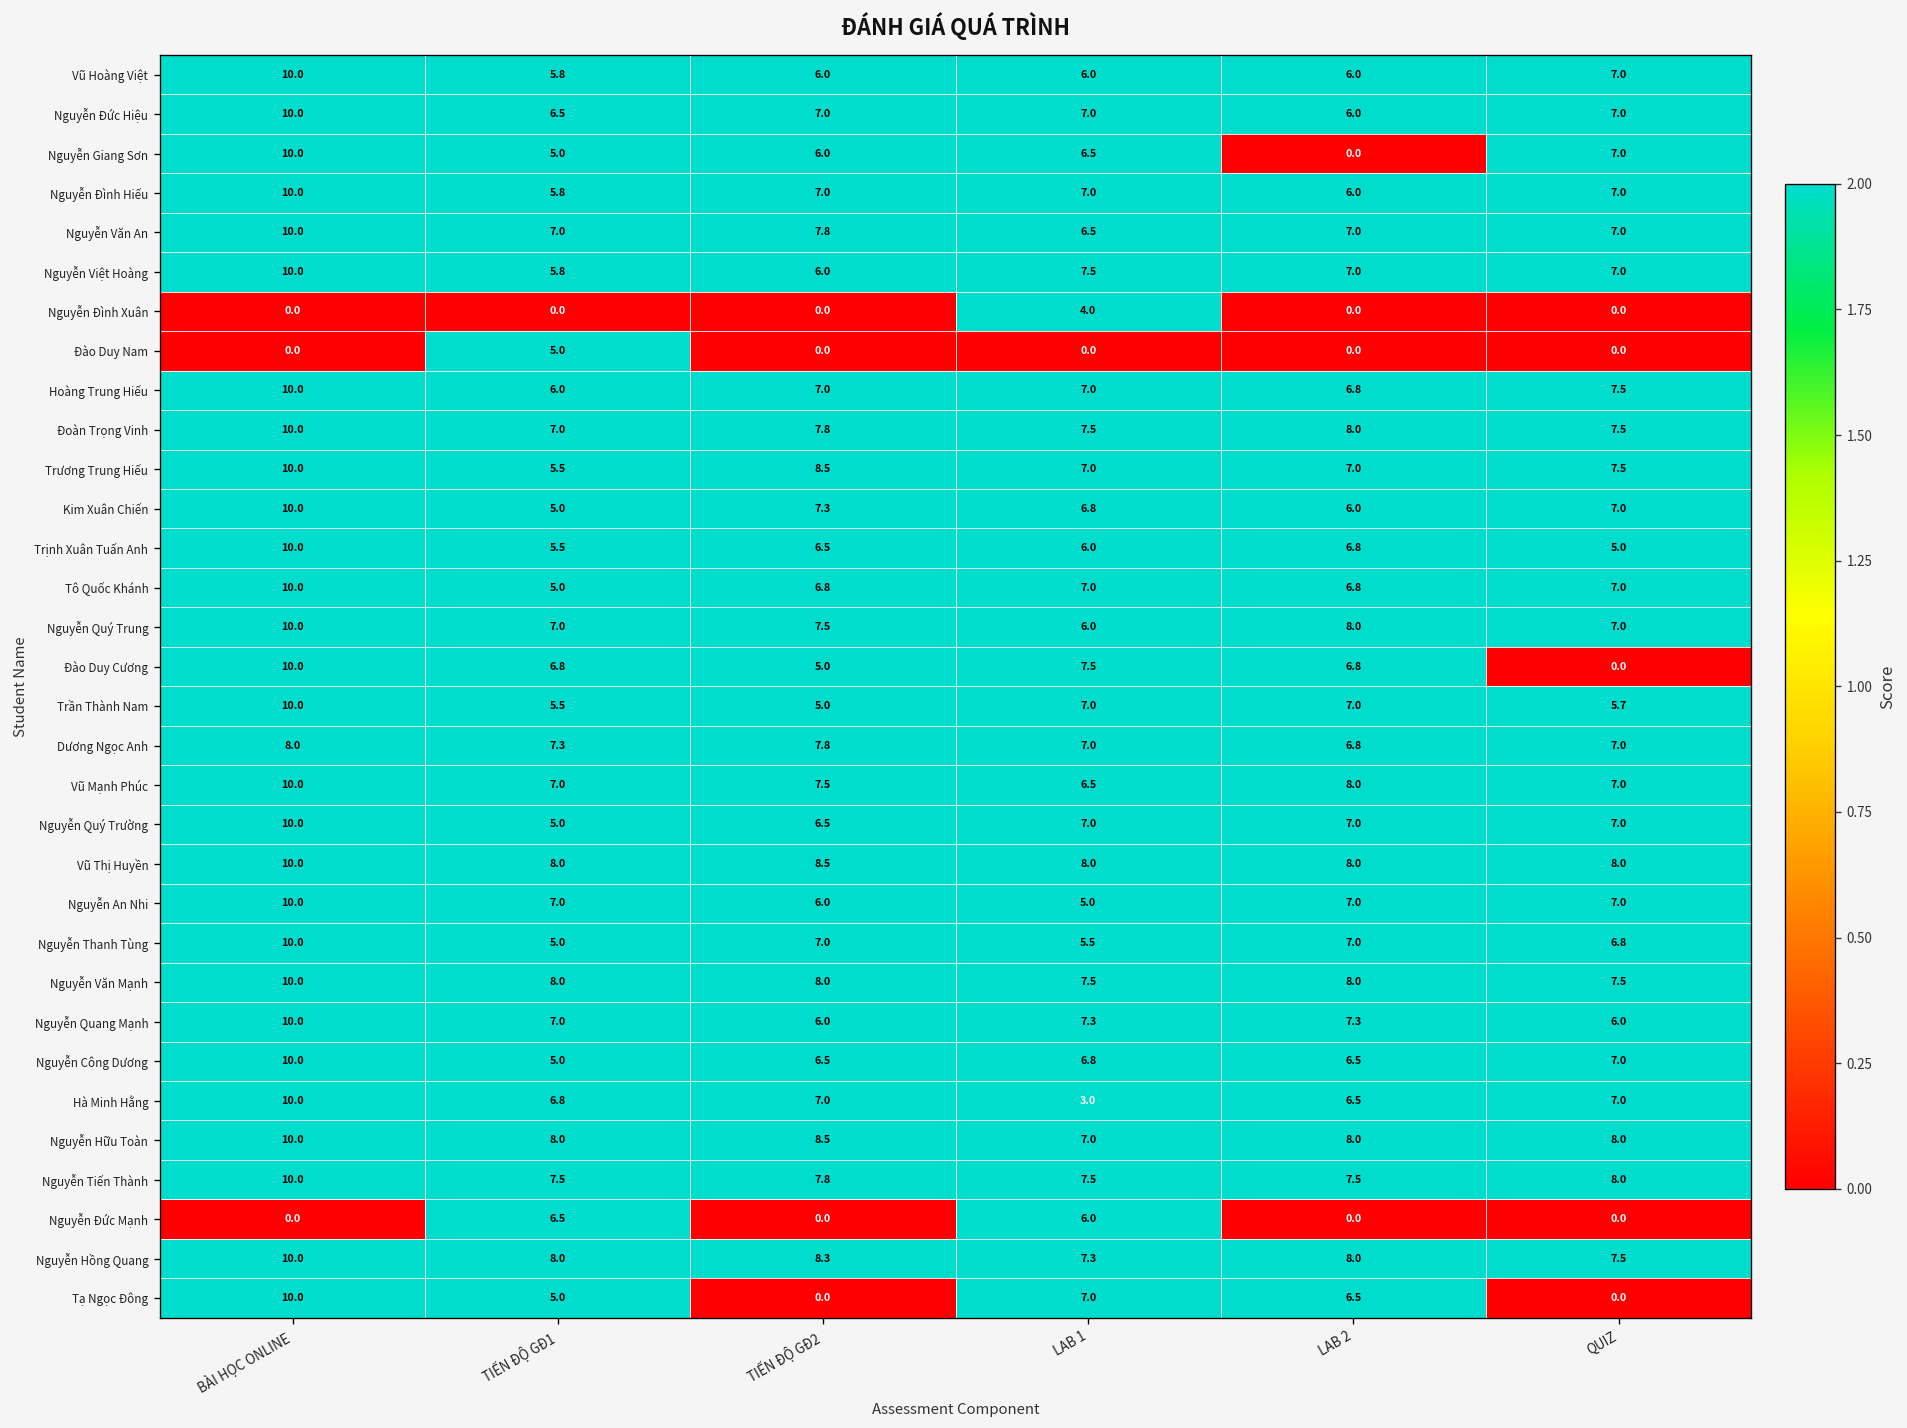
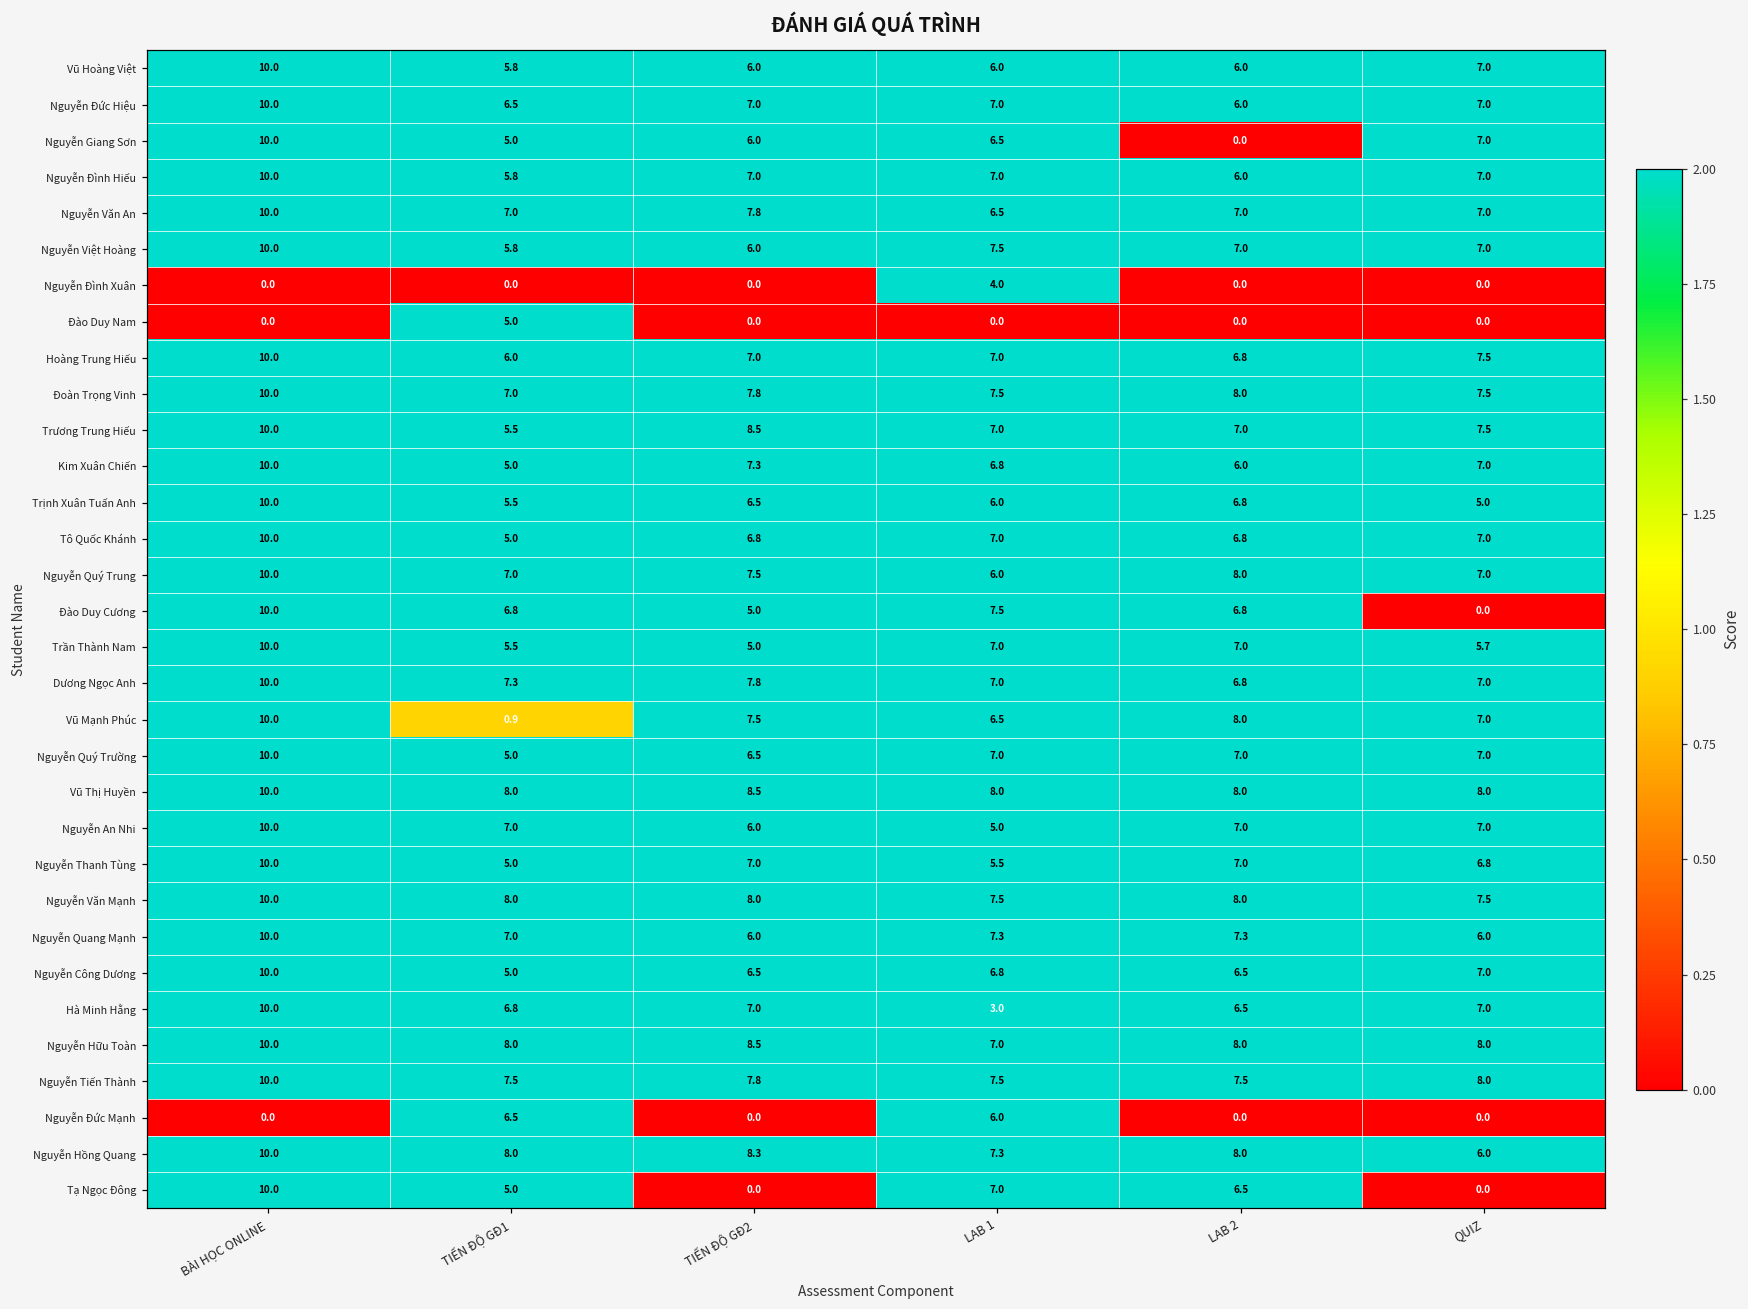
Dương Ngọc Anh, BÀI HỌC ONLINE: 8.0 -> 10.0
Vũ Mạnh Phúc, TIẾN ĐỘ GĐ1: 7.0 -> 0.9
Nguyễn Hồng Quang, QUIZ: 7.5 -> 6.0
